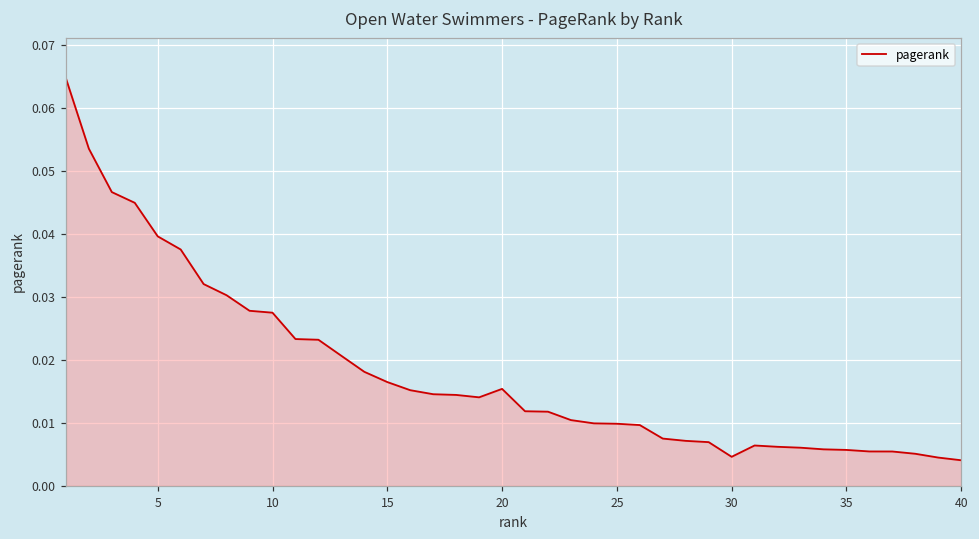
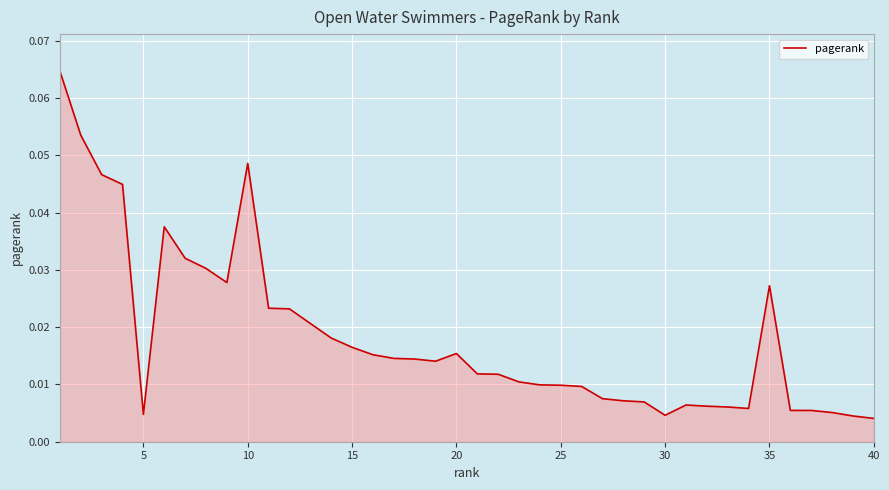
5: 0.040 -> 0.005
10: 0.027 -> 0.049
35: 0.006 -> 0.027
